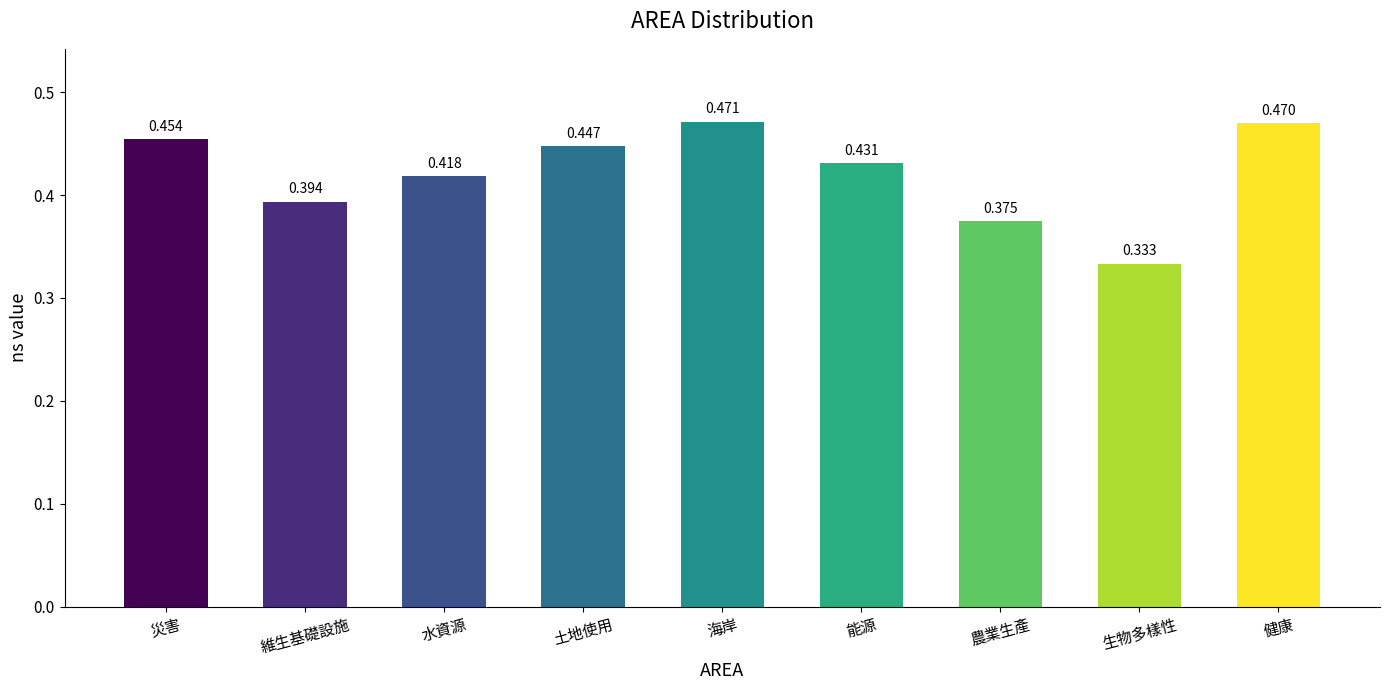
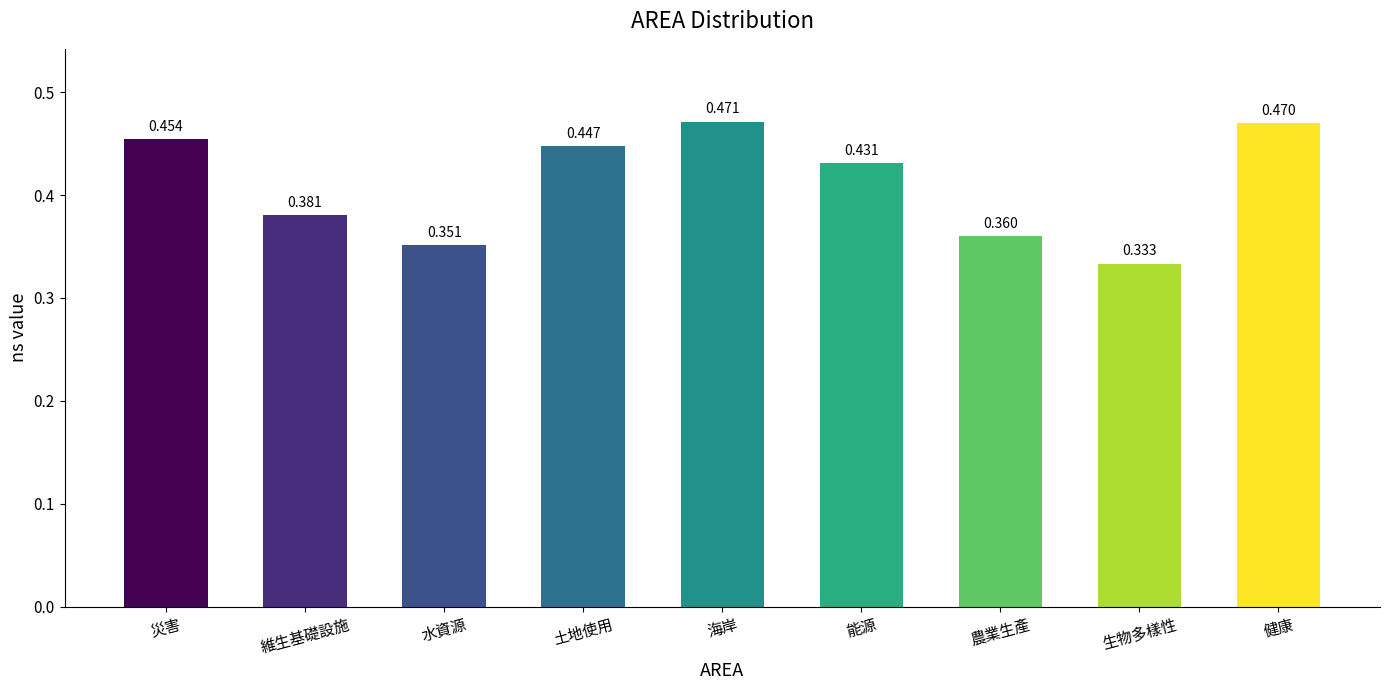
維生基礎設施: 0.394 -> 0.381
水資源: 0.418 -> 0.351
農業生產: 0.375 -> 0.360
